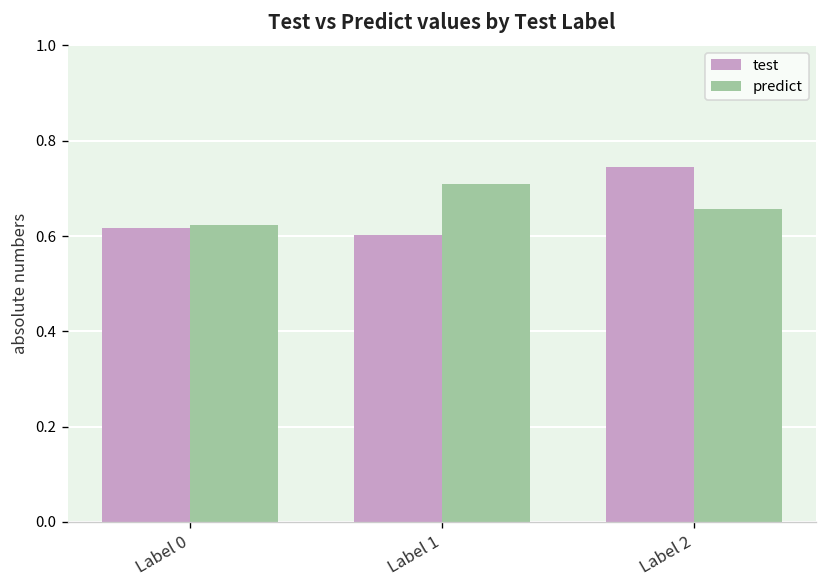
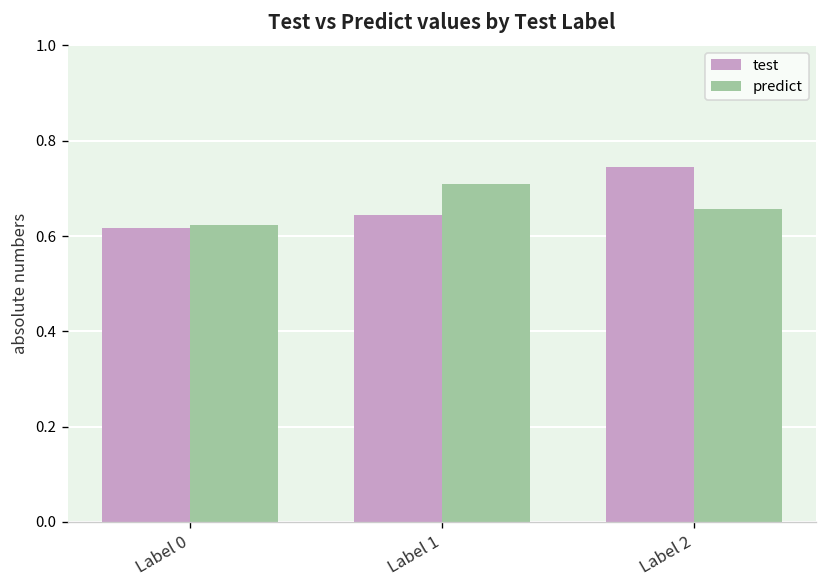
test, Label 1: 0.60 -> 0.64
